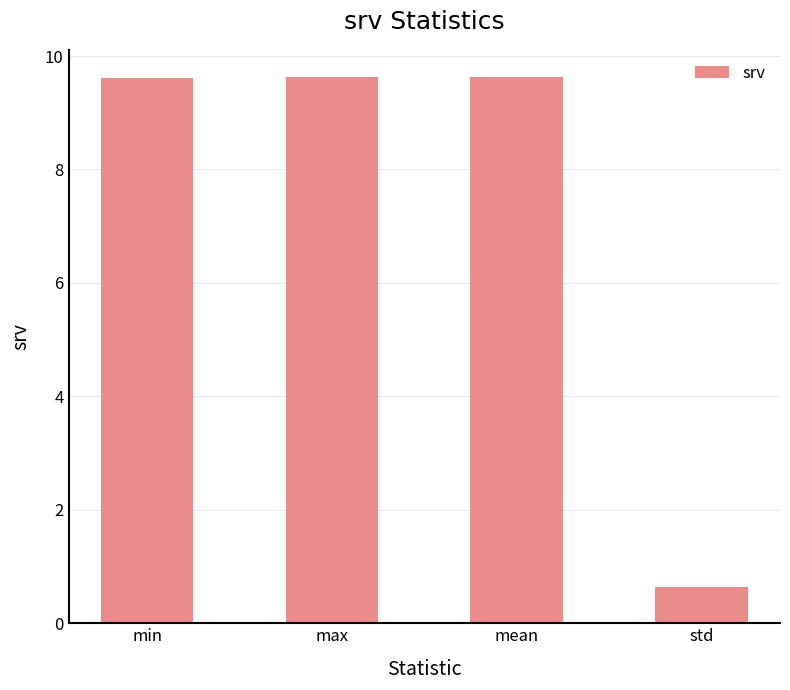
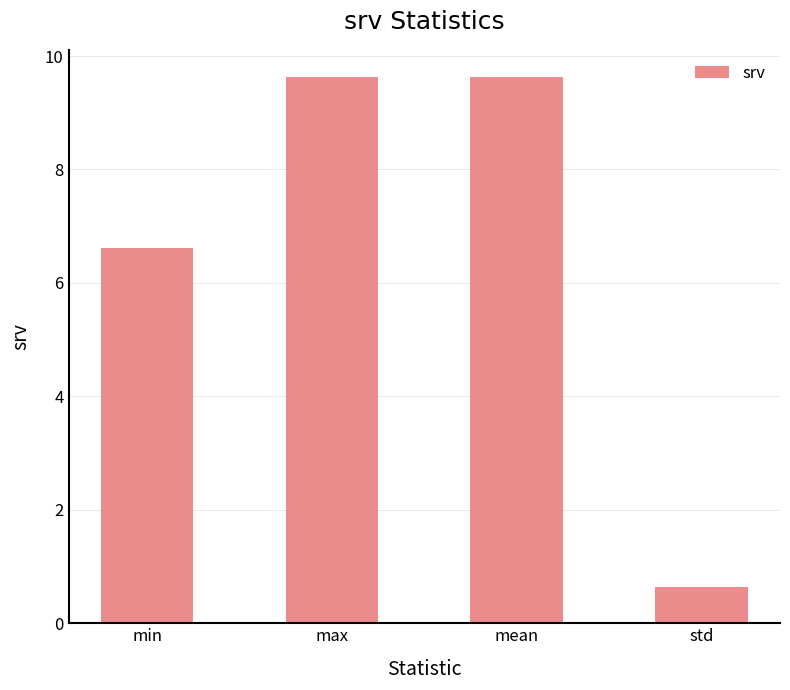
min: 9.6 -> 6.6
